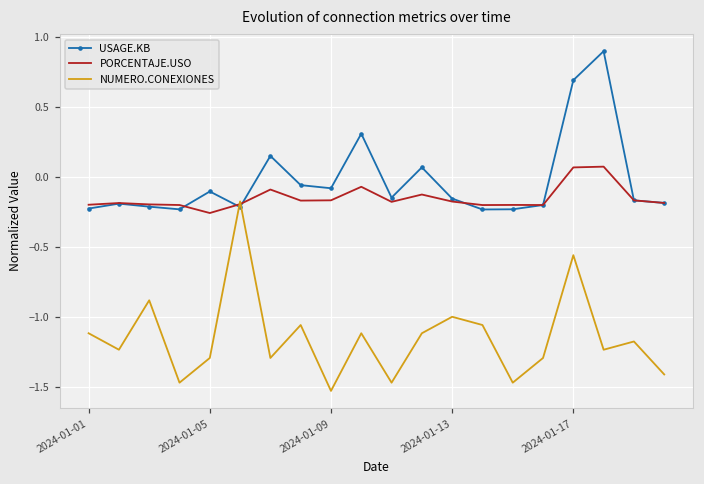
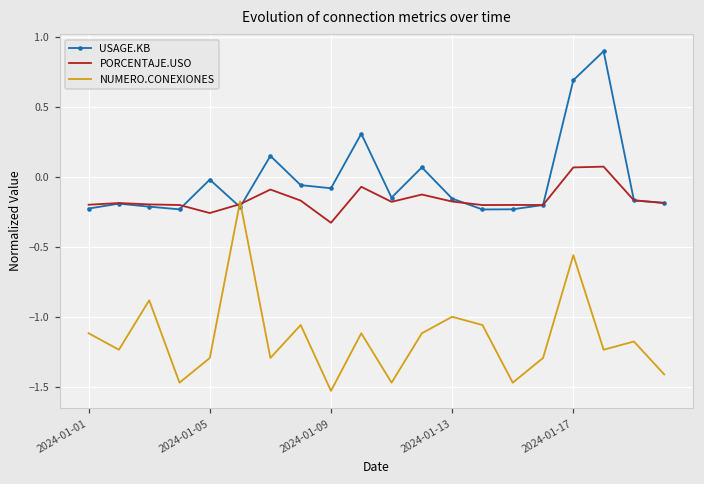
USAGE.KB, 2024-01-05: -0.11 -> -0.02
PORCENTAJE.USO, 2024-01-09: -0.17 -> -0.33
